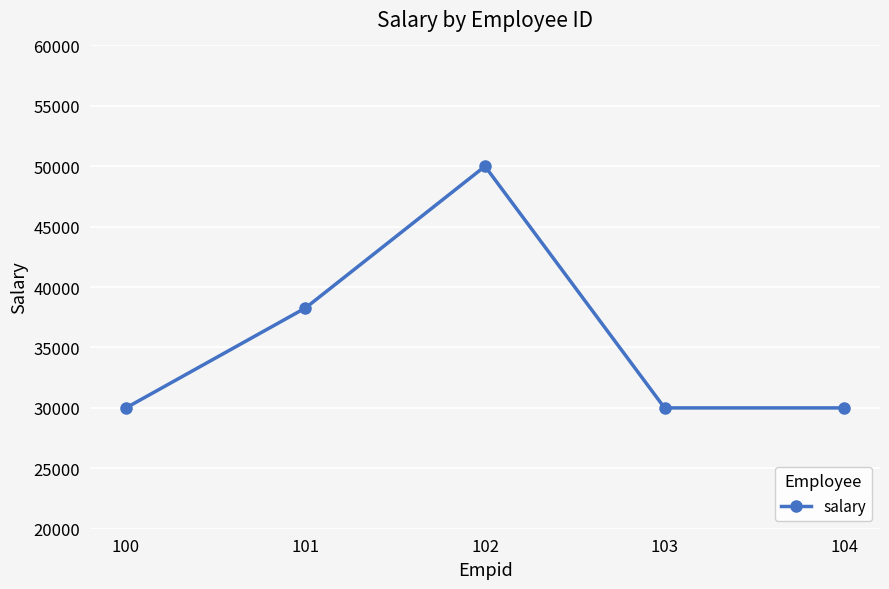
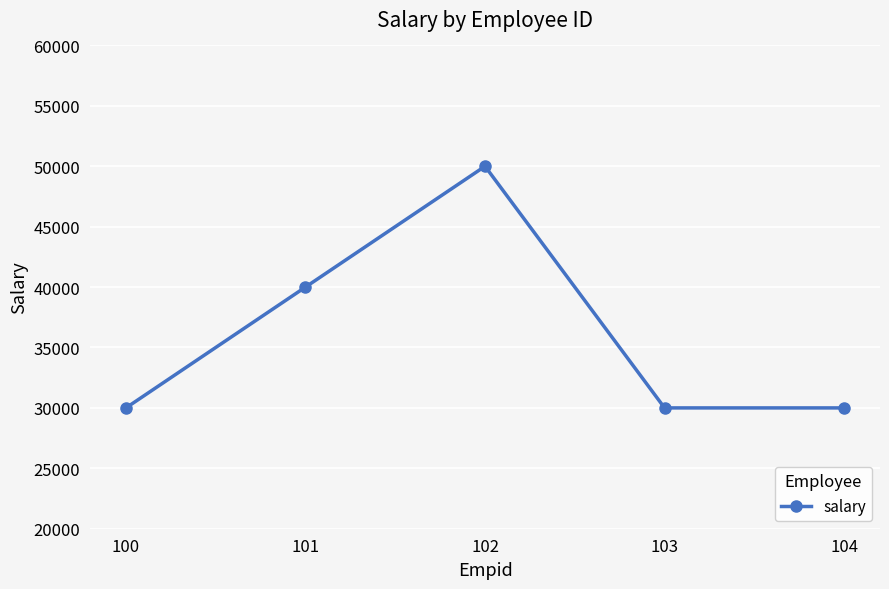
101: 38300 -> 40000
